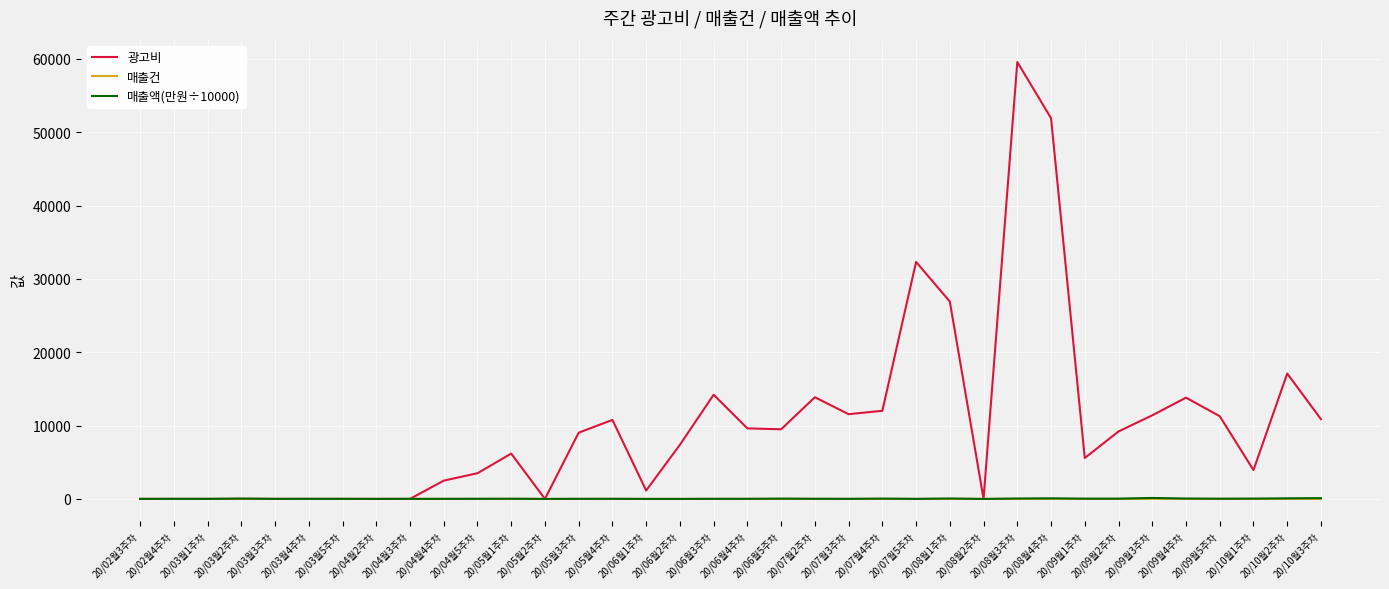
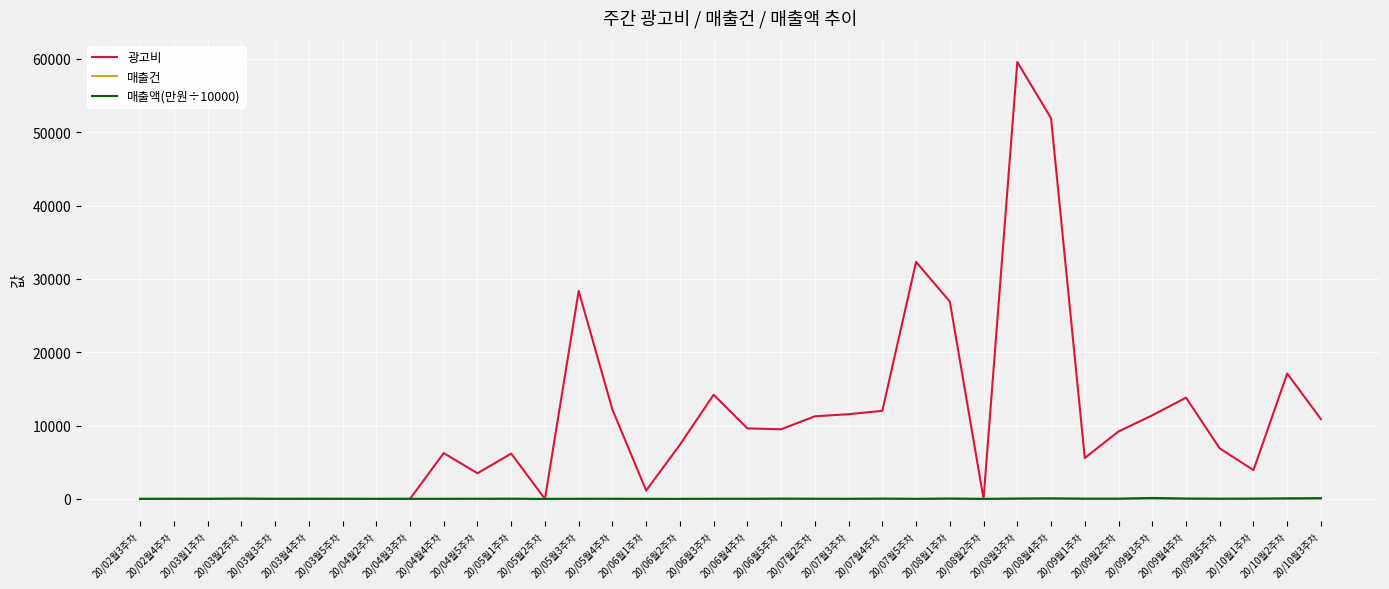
광고비, 20/04월4주차: 2000 -> 6000
광고비, 20/05월3주차: 9000 -> 28000
광고비, 20/05월4주차: 11000 -> 12000
광고비, 20/07월2주차: 14000 -> 11000
광고비, 20/09월5주차: 11000 -> 7000
